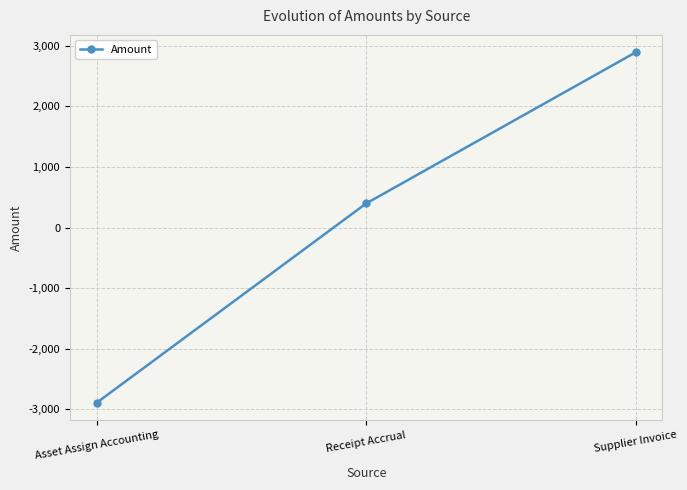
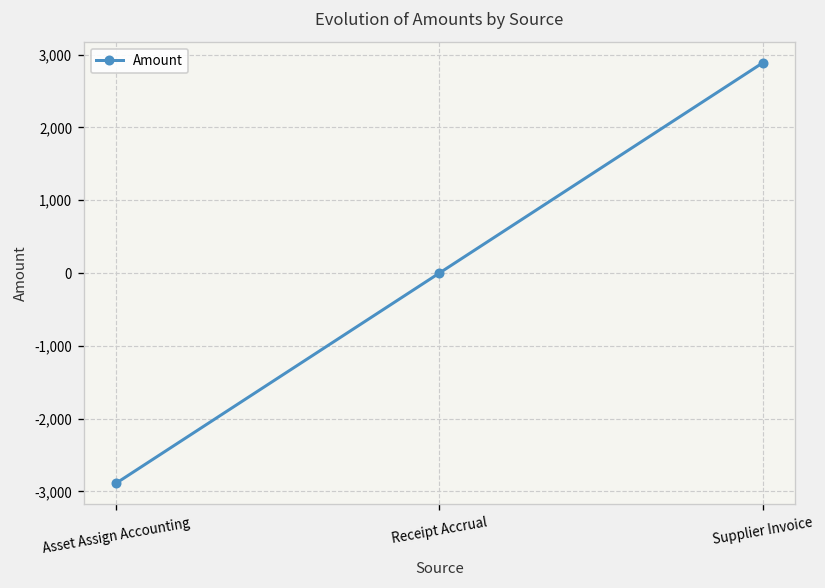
Receipt Accrual: 400 -> 0
